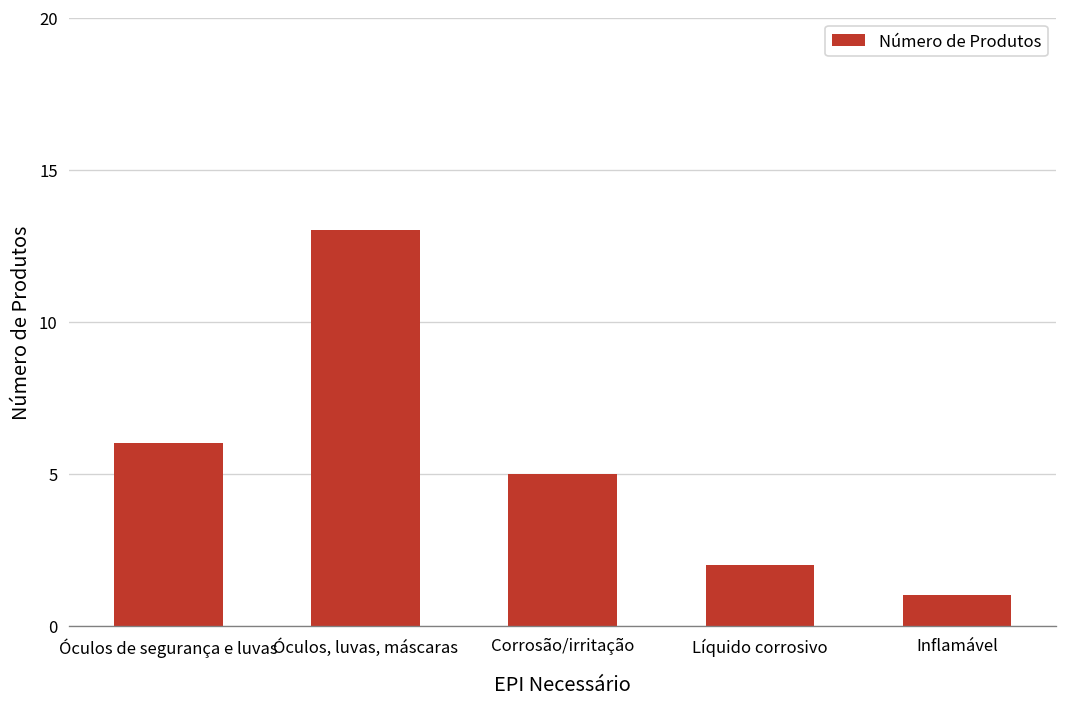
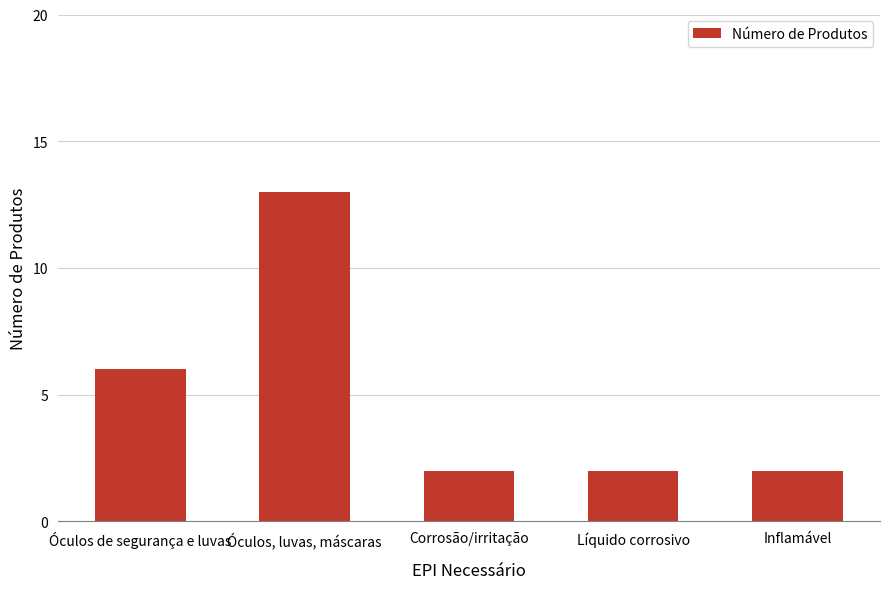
Corrosão/irritação: 5 -> 2
Inflamável: 1 -> 2
